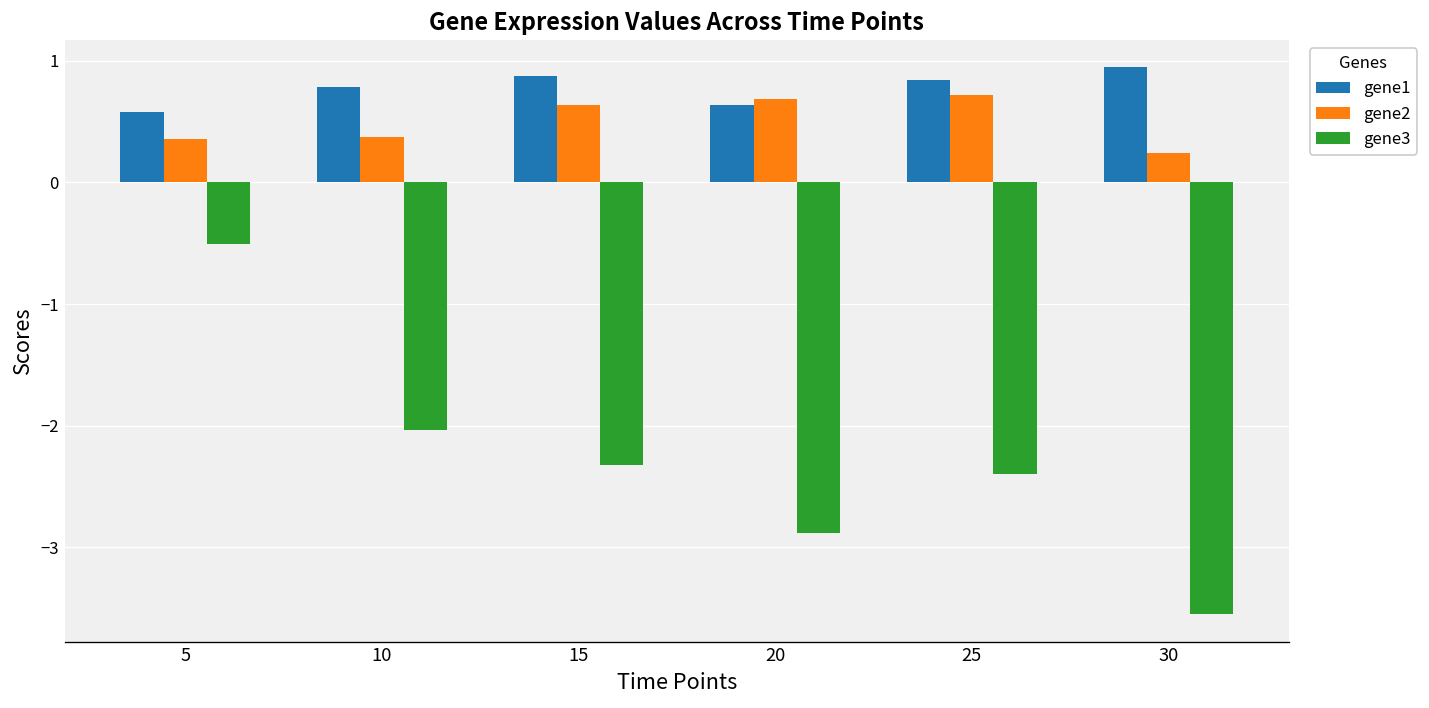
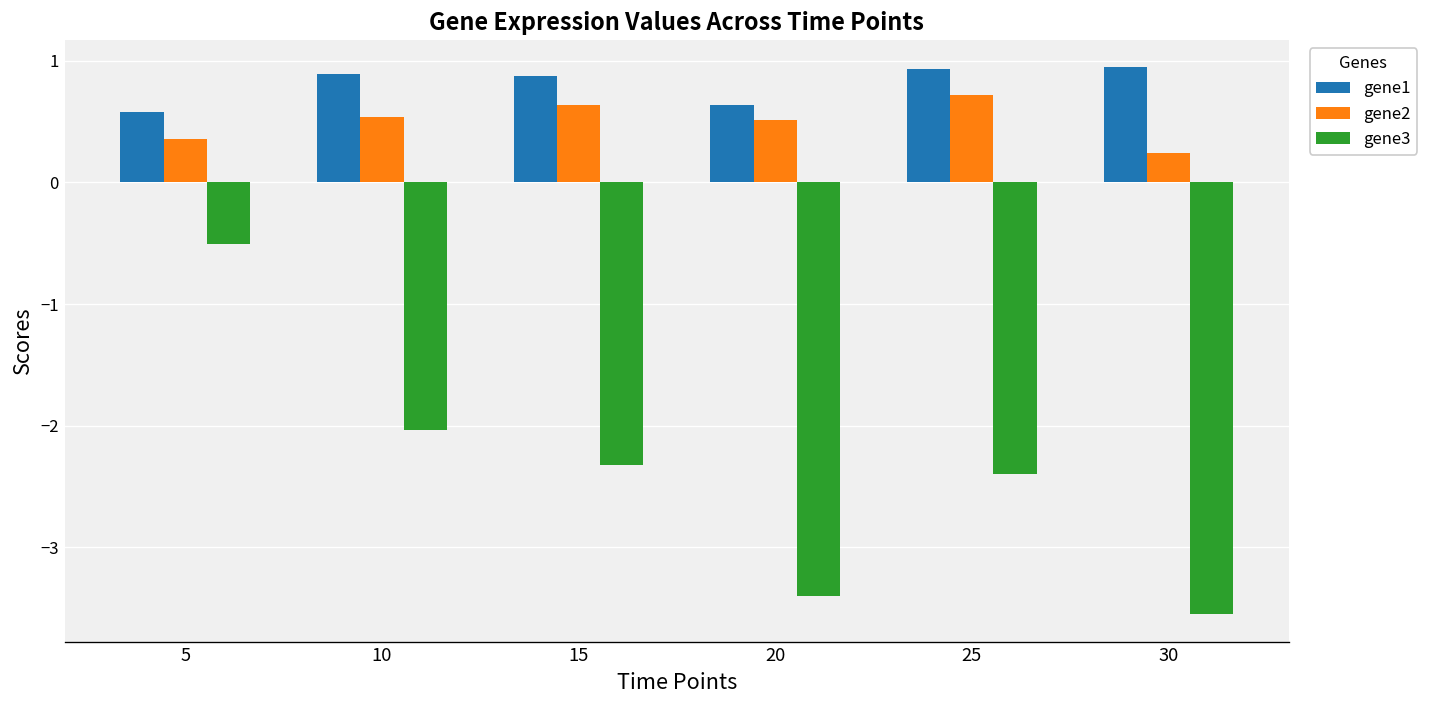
gene1, 10: 0.78 -> 0.89
gene2, 10: 0.37 -> 0.54
gene2, 20: 0.69 -> 0.51
gene3, 20: -2.88 -> -3.39
gene1, 25: 0.84 -> 0.93
